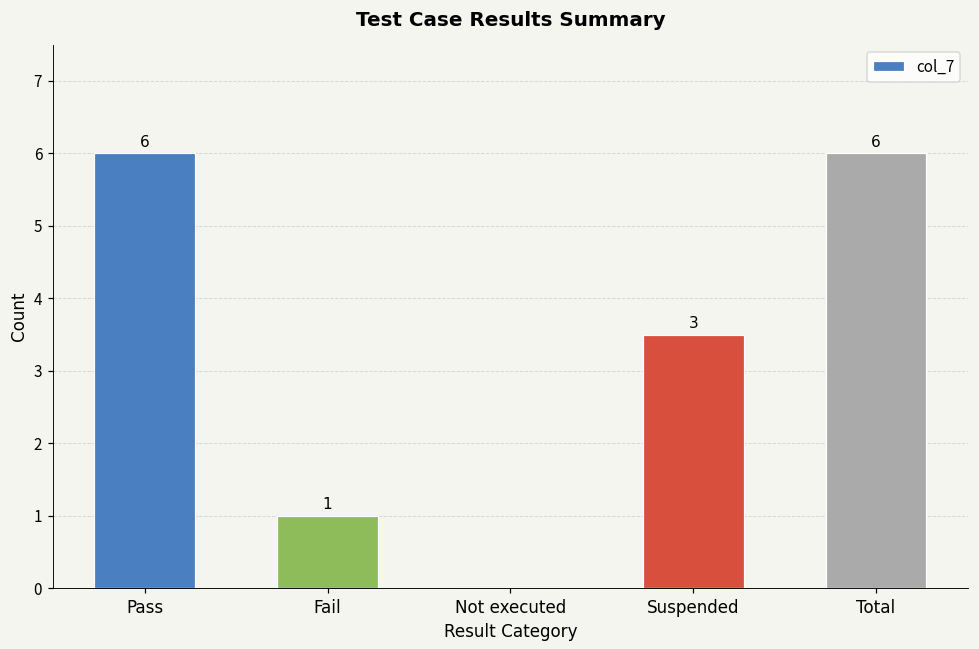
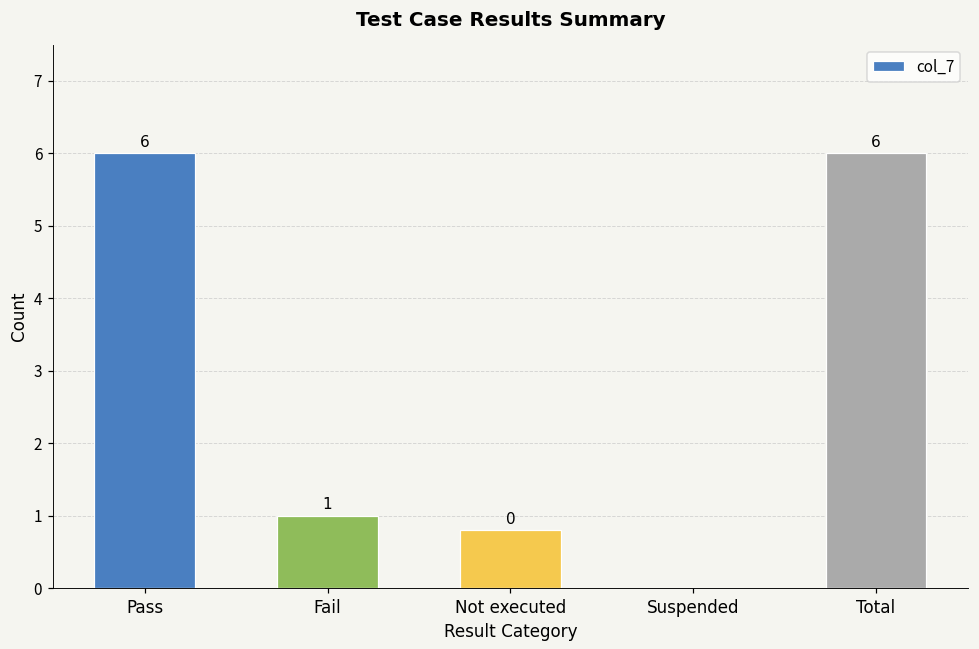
Not executed: 0.0 -> 0.8
Suspended: 3 -> 0
